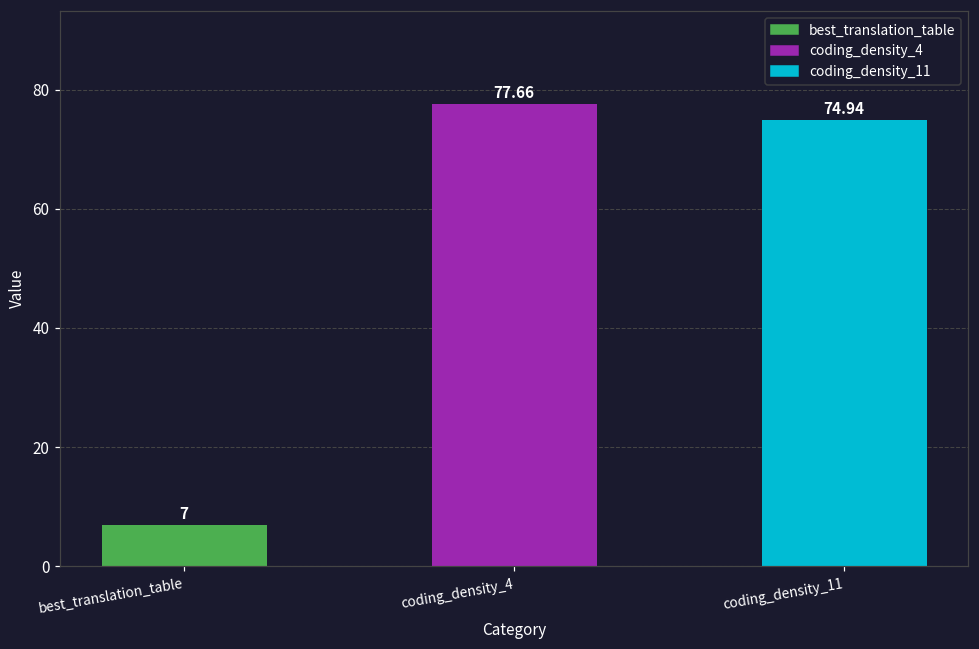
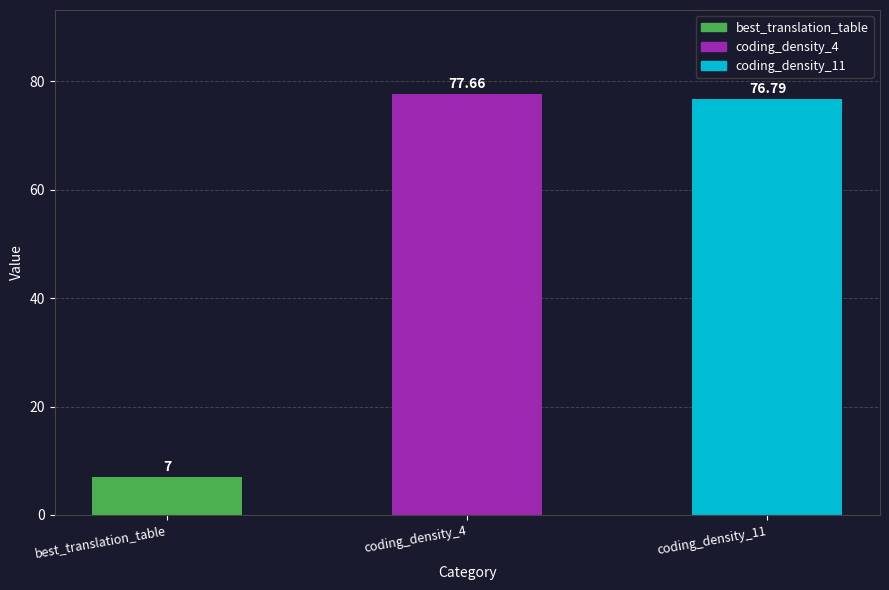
coding_density_11: 74.94 -> 76.79
